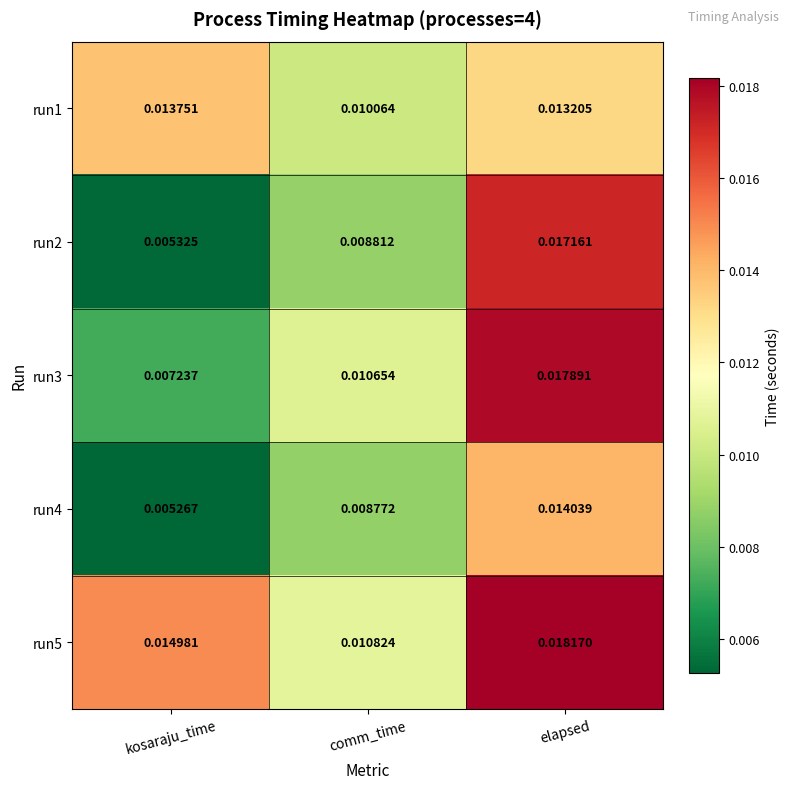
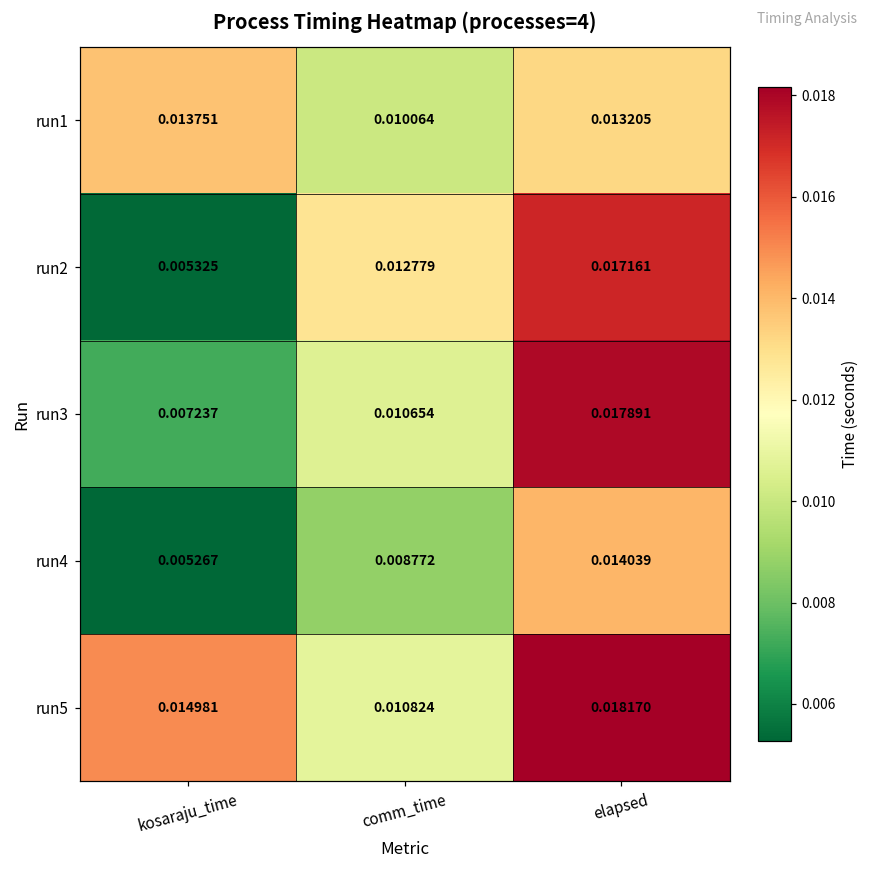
run2, comm_time: 0.008812 -> 0.012779
